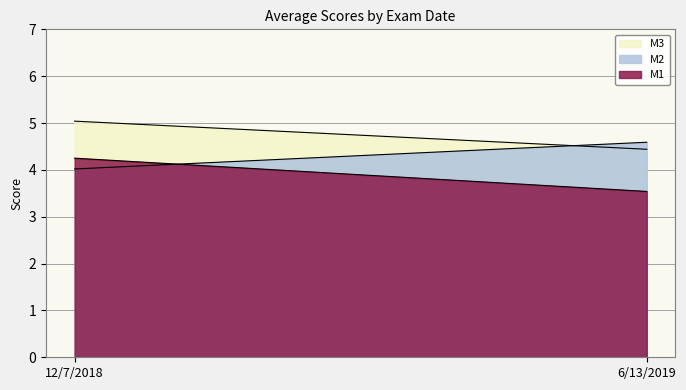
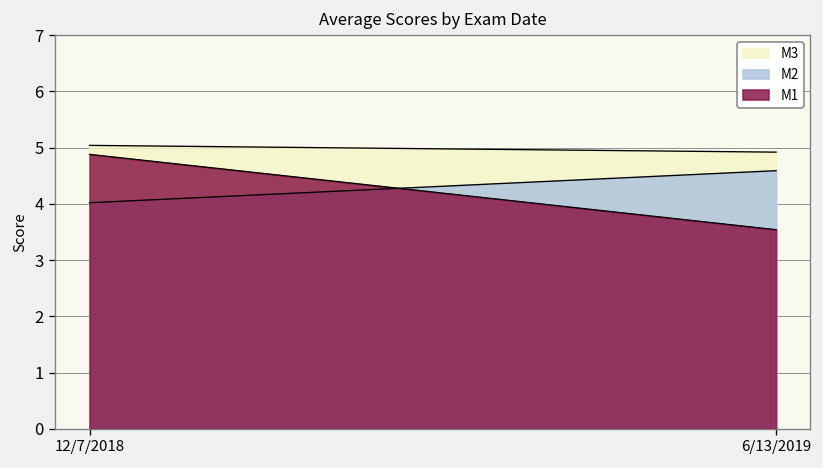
M1, 12/7/2018: 4.3 -> 4.9
M3, 6/13/2019: 4.4 -> 4.9
